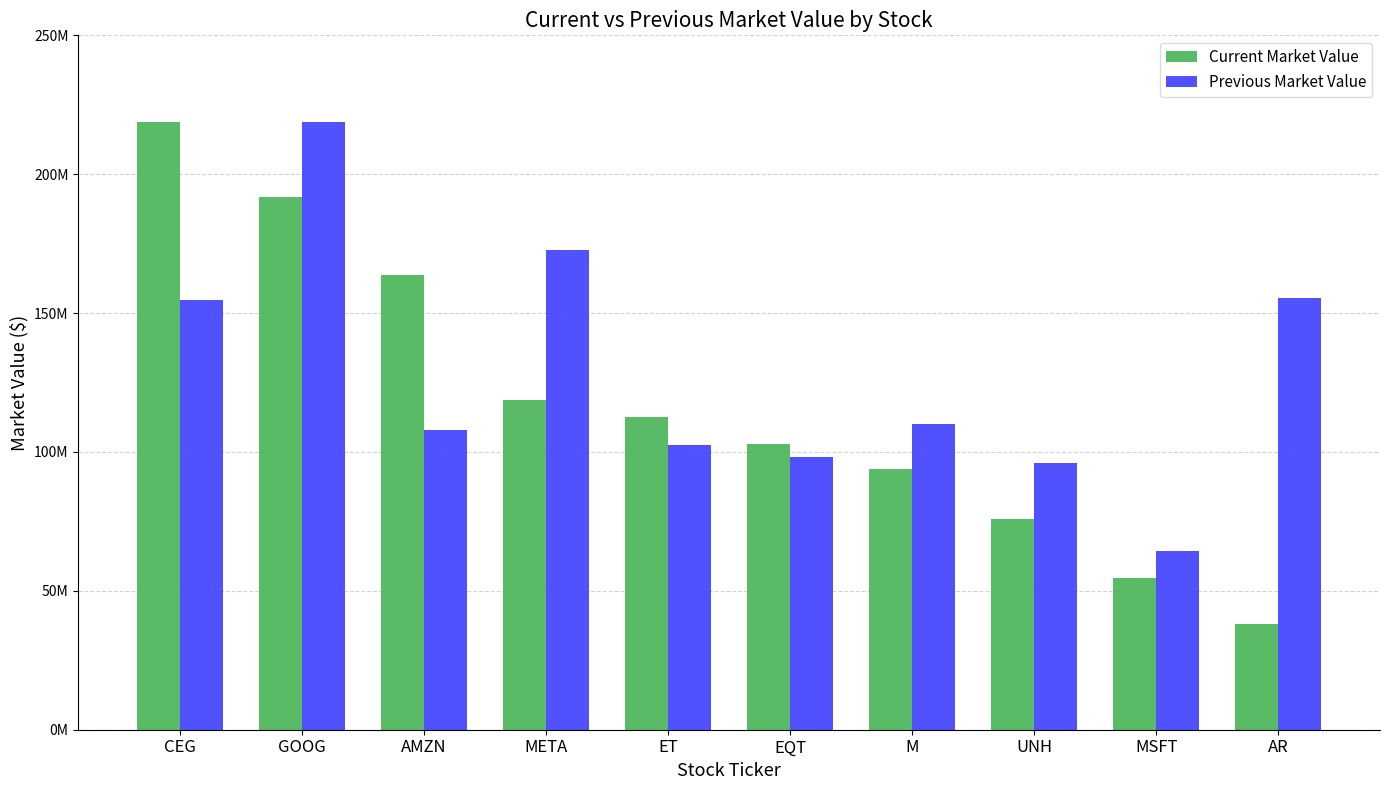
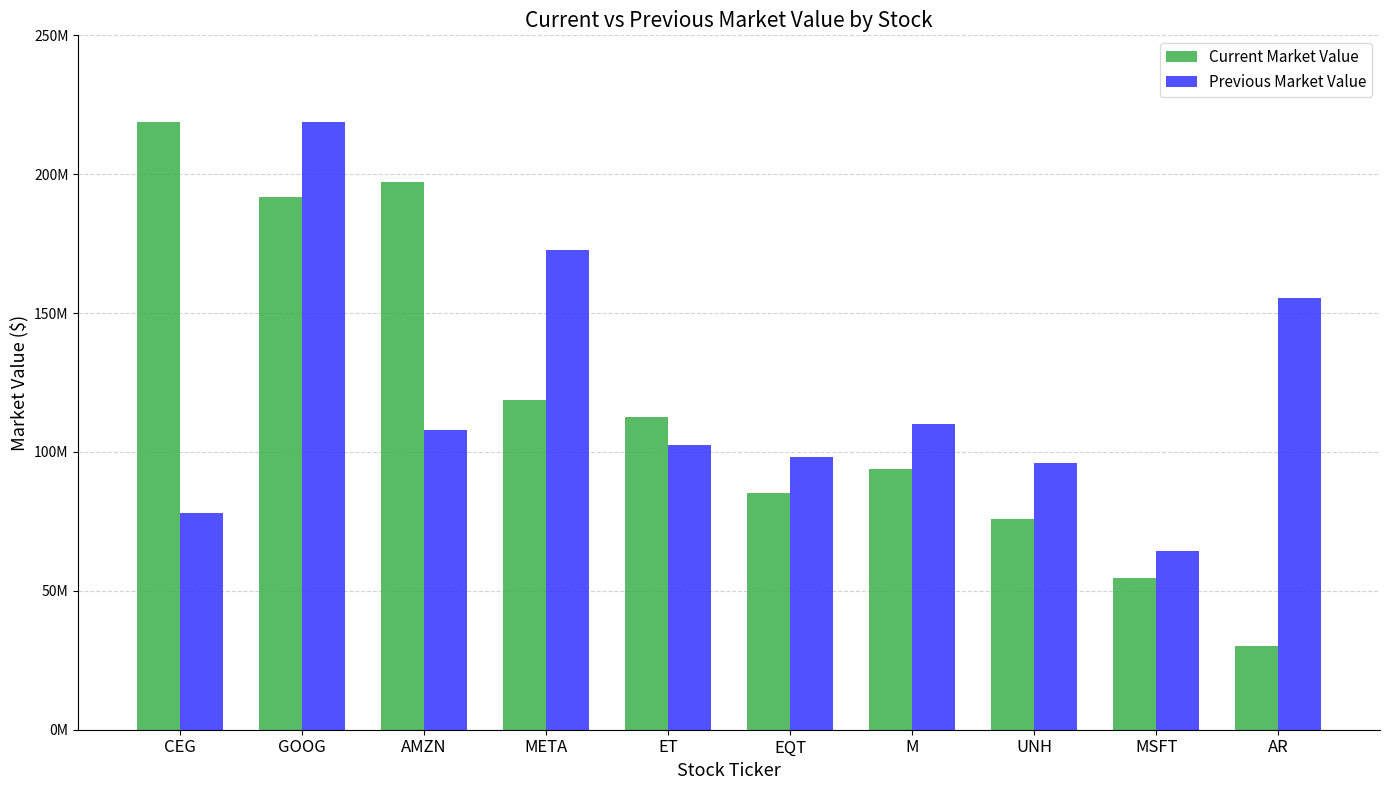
Previous Market Value, CEG: 155000000 -> 78000000
Current Market Value, AMZN: 164000000 -> 197000000
Current Market Value, EQT: 103000000 -> 85000000
Current Market Value, AR: 38000000 -> 30000000
